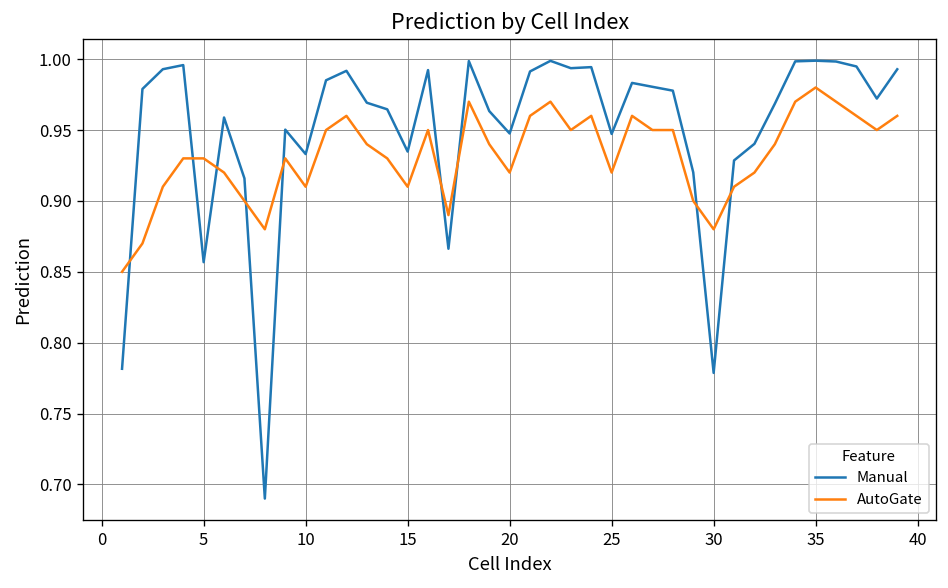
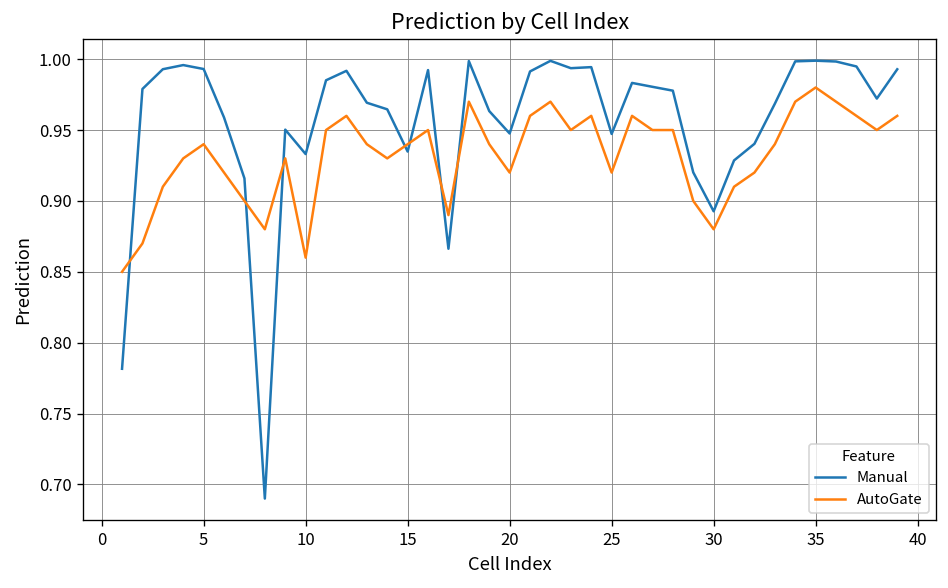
Manual, 5: 0.857 -> 0.993
AutoGate, 5: 0.93 -> 0.94
AutoGate, 10: 0.91 -> 0.86
AutoGate, 15: 0.91 -> 0.94
Manual, 30: 0.779 -> 0.893
